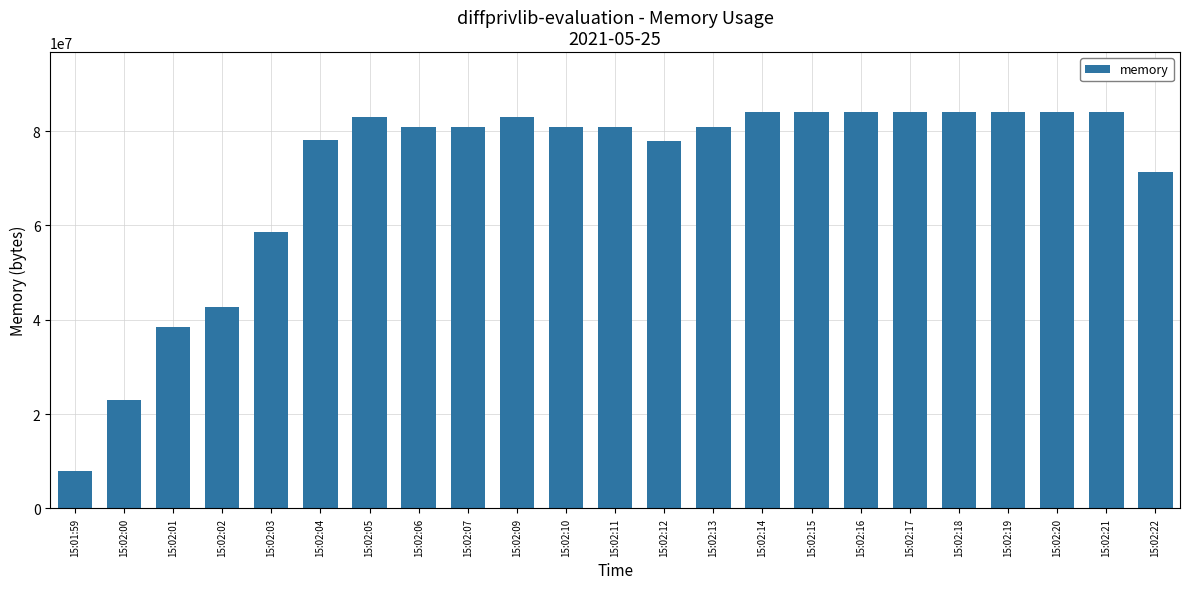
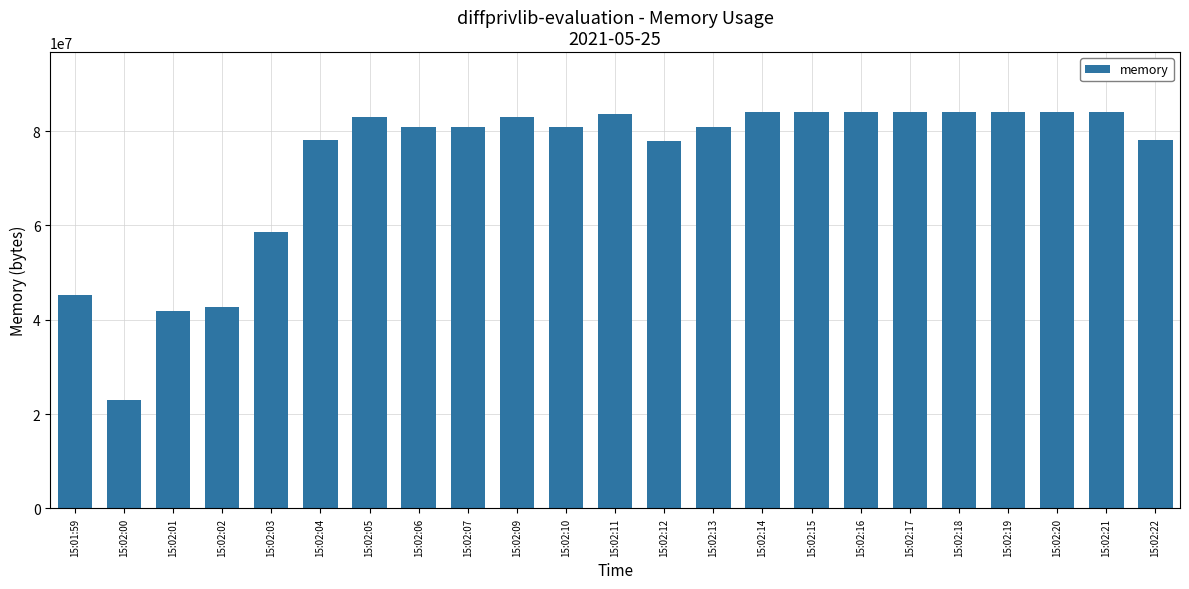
15:01:59: 8000000 -> 45000000
15:02:01: 39000000 -> 42000000
15:02:11: 81000000 -> 84000000
15:02:22: 71000000 -> 78000000
